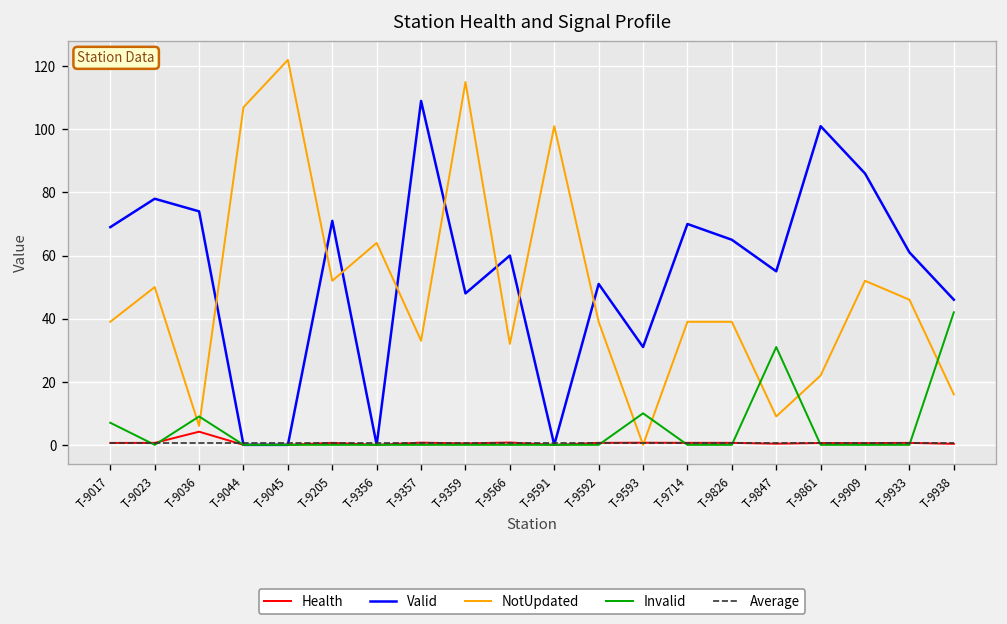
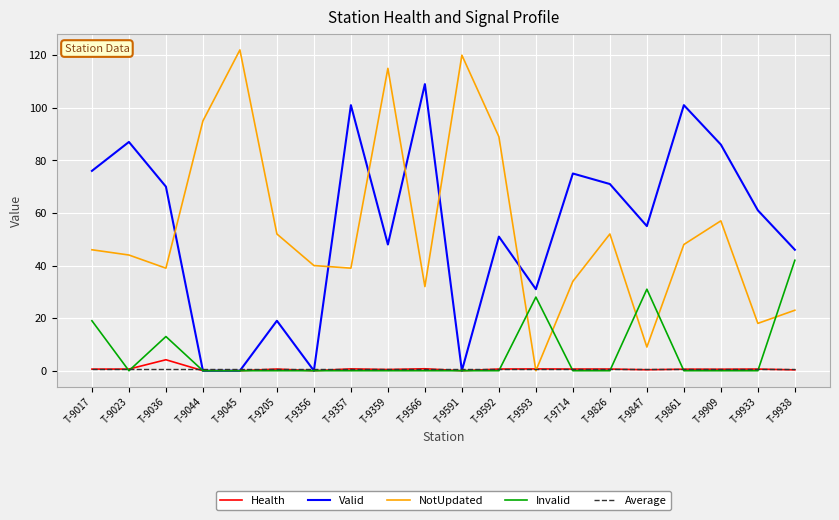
Valid, T-9017: 69 -> 76
NotUpdated, T-9017: 39 -> 46
Invalid, T-9017: 7 -> 19
Valid, T-9023: 78 -> 87
NotUpdated, T-9023: 50 -> 44
Valid, T-9036: 74 -> 70
NotUpdated, T-9036: 6 -> 39
Invalid, T-9036: 9 -> 13
NotUpdated, T-9044: 107 -> 95
Valid, T-9205: 71 -> 19
NotUpdated, T-9356: 64 -> 40
Valid, T-9357: 109 -> 101
NotUpdated, T-9357: 33 -> 39
Valid, T-9566: 60 -> 109
NotUpdated, T-9591: 101 -> 120
NotUpdated, T-9592: 39 -> 89
Invalid, T-9593: 10 -> 28
Valid, T-9714: 70 -> 75
NotUpdated, T-9714: 39 -> 34
Valid, T-9826: 65 -> 71
NotUpdated, T-9826: 39 -> 52
NotUpdated, T-9861: 22 -> 48
NotUpdated, T-9909: 52 -> 57
NotUpdated, T-9933: 46 -> 18
NotUpdated, T-9938: 16 -> 23
